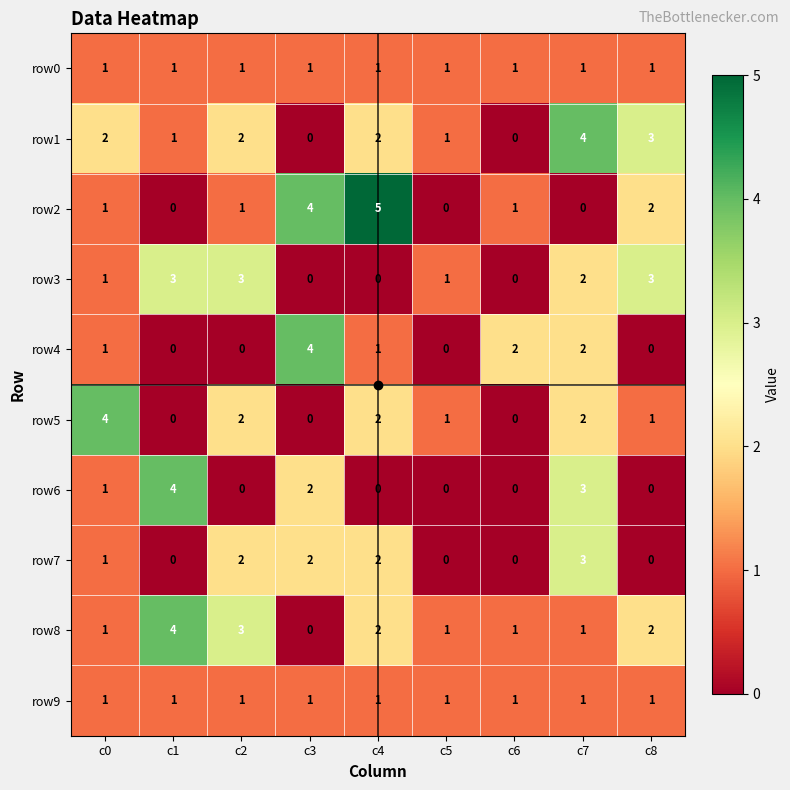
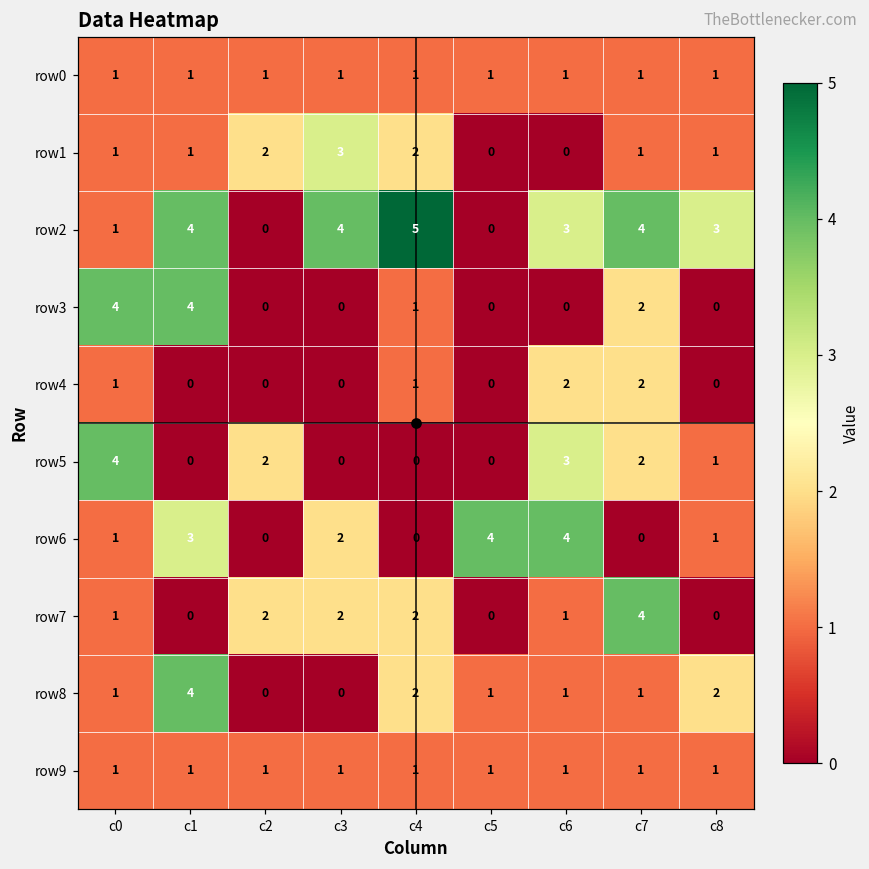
row1, c0: 2 -> 1
row1, c3: 0 -> 3
row1, c5: 1 -> 0
row1, c7: 4 -> 1
row1, c8: 3 -> 1
row2, c1: 0 -> 4
row2, c2: 1 -> 0
row2, c6: 1 -> 3
row2, c7: 0 -> 4
row2, c8: 2 -> 3
row3, c0: 1 -> 4
row3, c1: 3 -> 4
row3, c2: 3 -> 0
row3, c4: 0 -> 1
row3, c5: 1 -> 0
row3, c8: 3 -> 0
row4, c3: 4 -> 0
row5, c4: 2 -> 0
row5, c5: 1 -> 0
row5, c6: 0 -> 3
row6, c1: 4 -> 3
row6, c5: 0 -> 4
row6, c6: 0 -> 4
row6, c7: 3 -> 0
row6, c8: 0 -> 1
row7, c6: 0 -> 1
row7, c7: 3 -> 4
row8, c2: 3 -> 0
